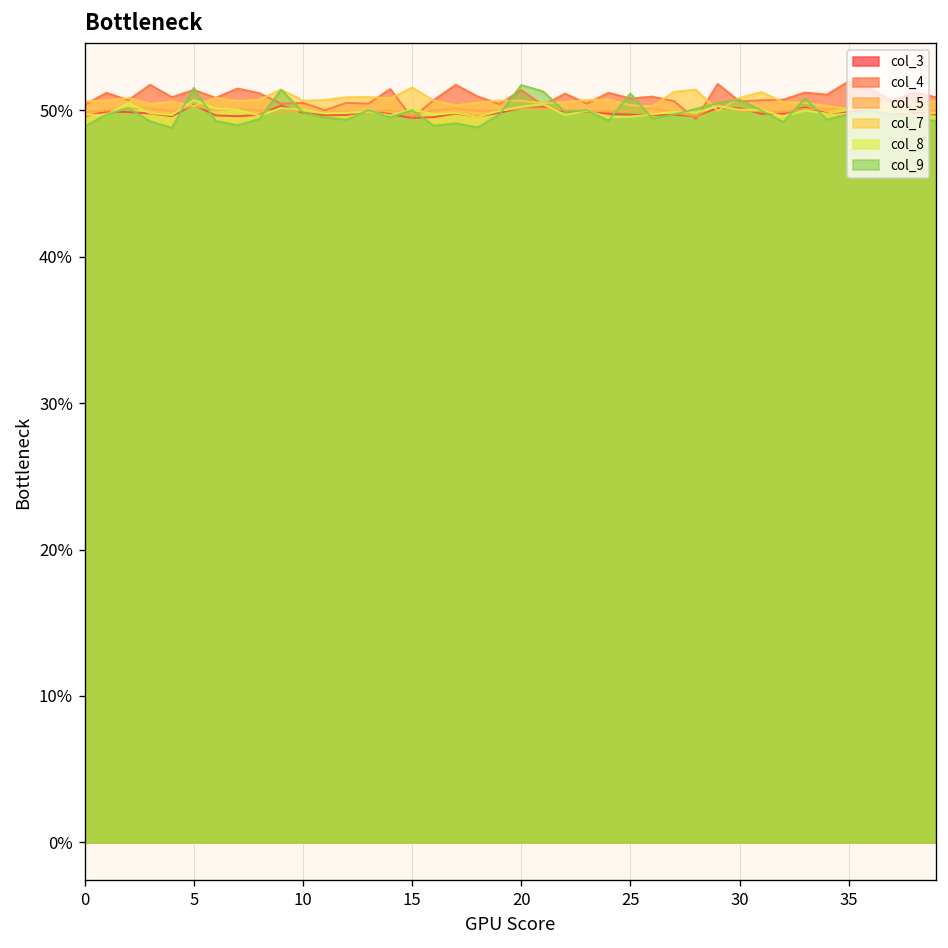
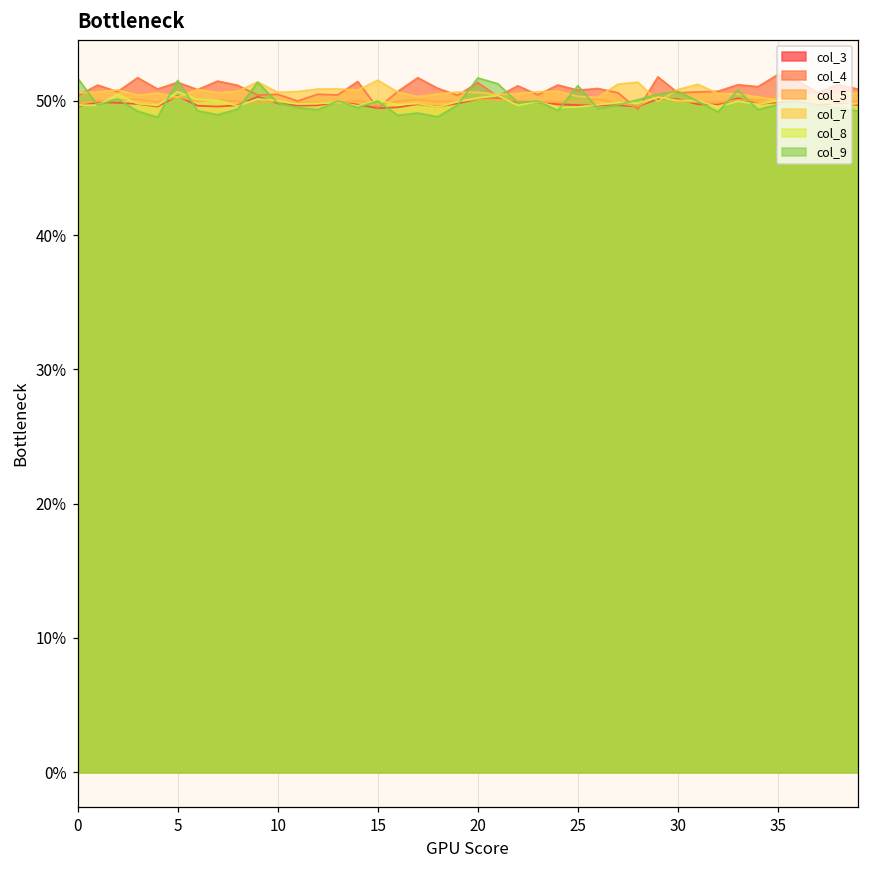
col_9, 0: 48.9% -> 51.7%
